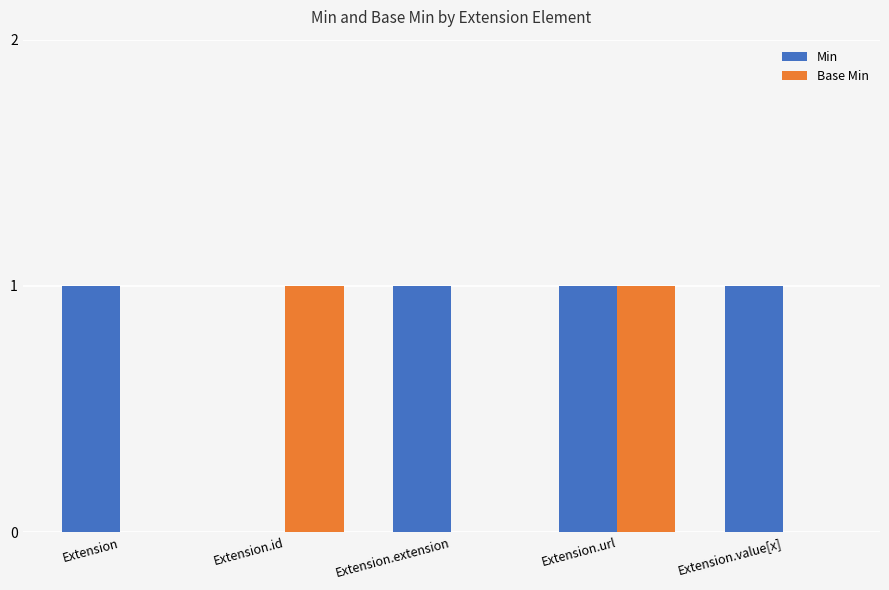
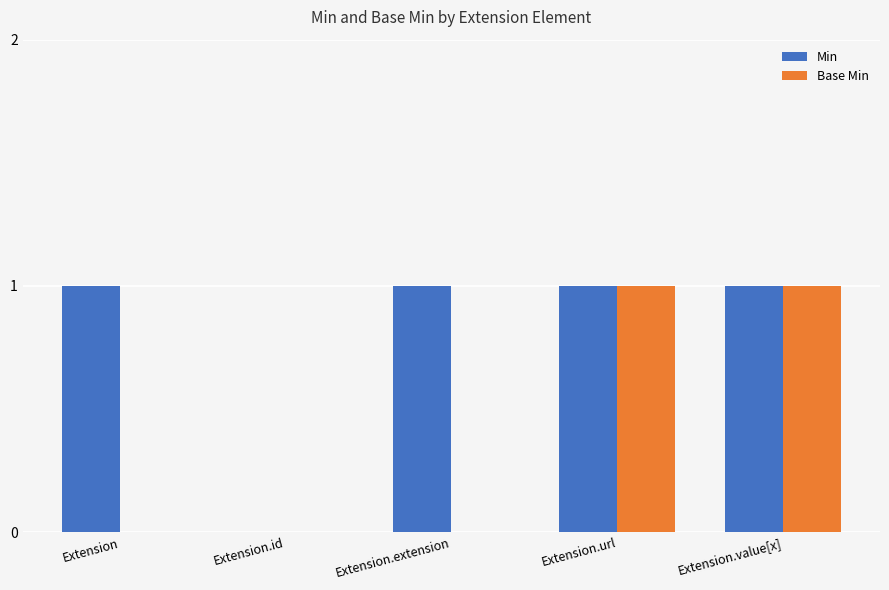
Base Min, Extension.id: 1 -> 0
Base Min, Extension.value[x]: 0 -> 1
